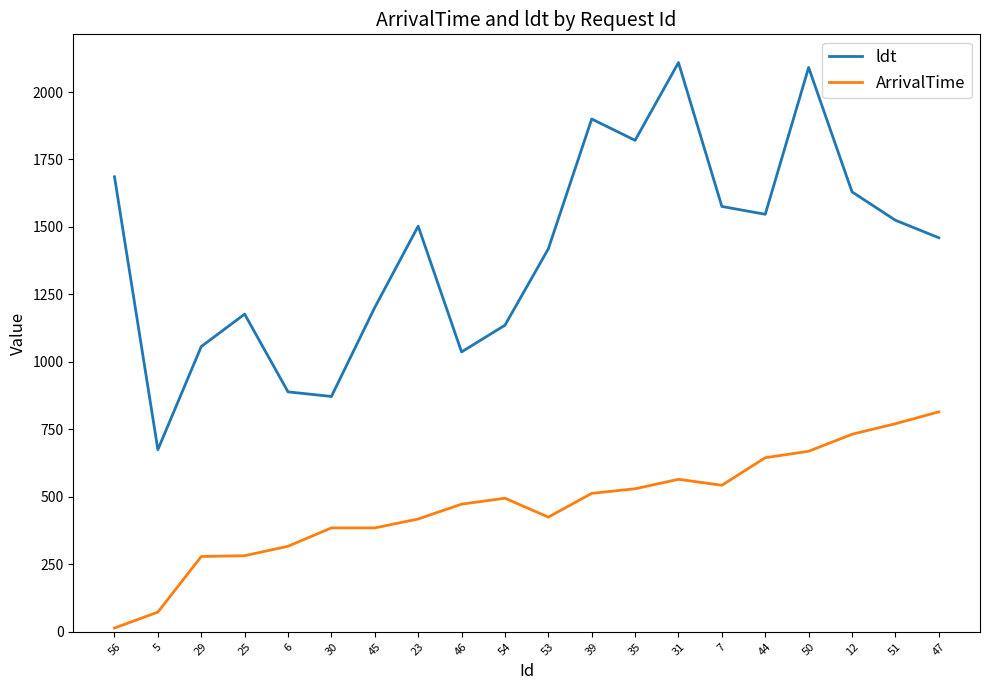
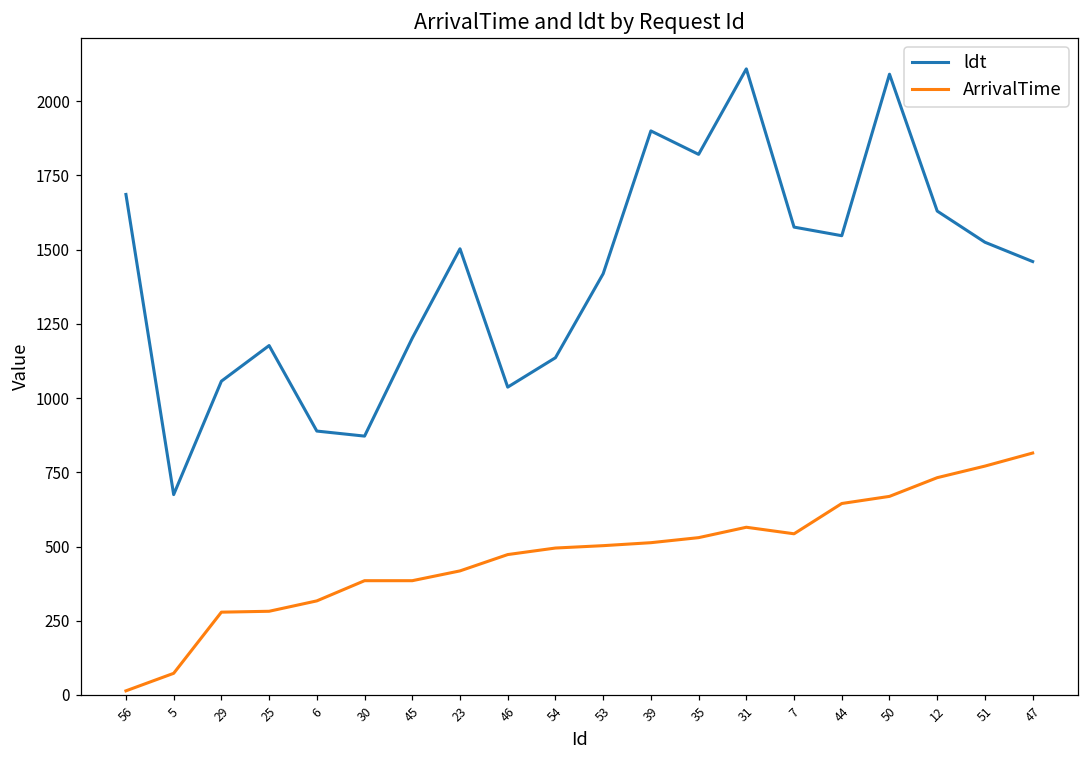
ArrivalTime, 53: 430 -> 500
